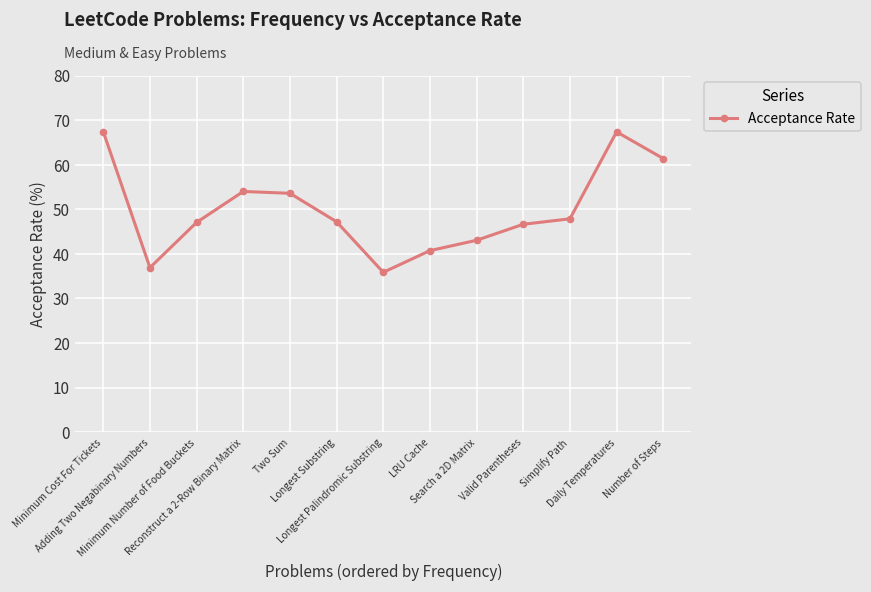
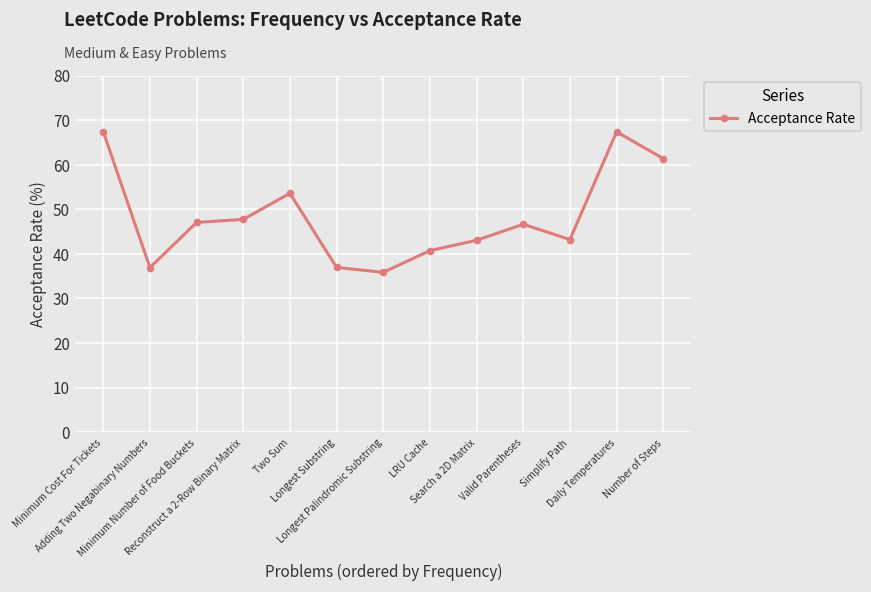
Reconstruct a 2-Row Binary Matrix: 54 -> 48
Longest Substring: 47 -> 37
Simplify Path: 48 -> 43
